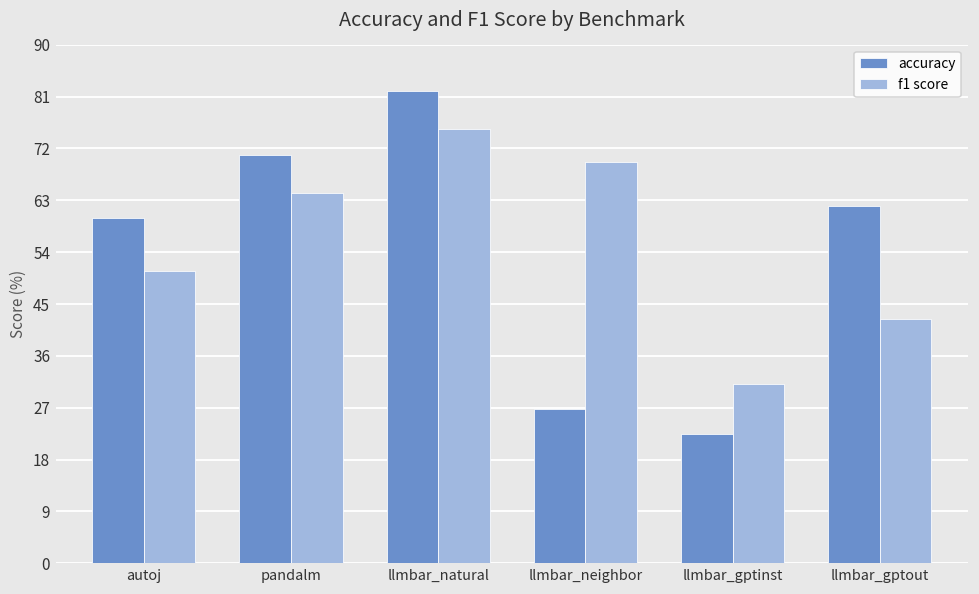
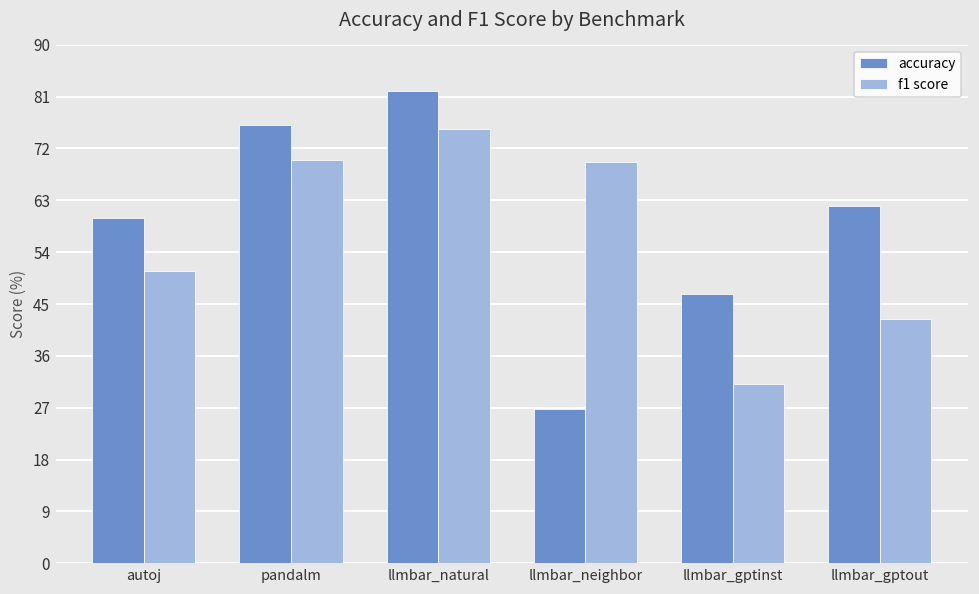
accuracy, pandalm: 71 -> 76
f1 score, pandalm: 64 -> 70
accuracy, llmbar_gptinst: 22 -> 47
